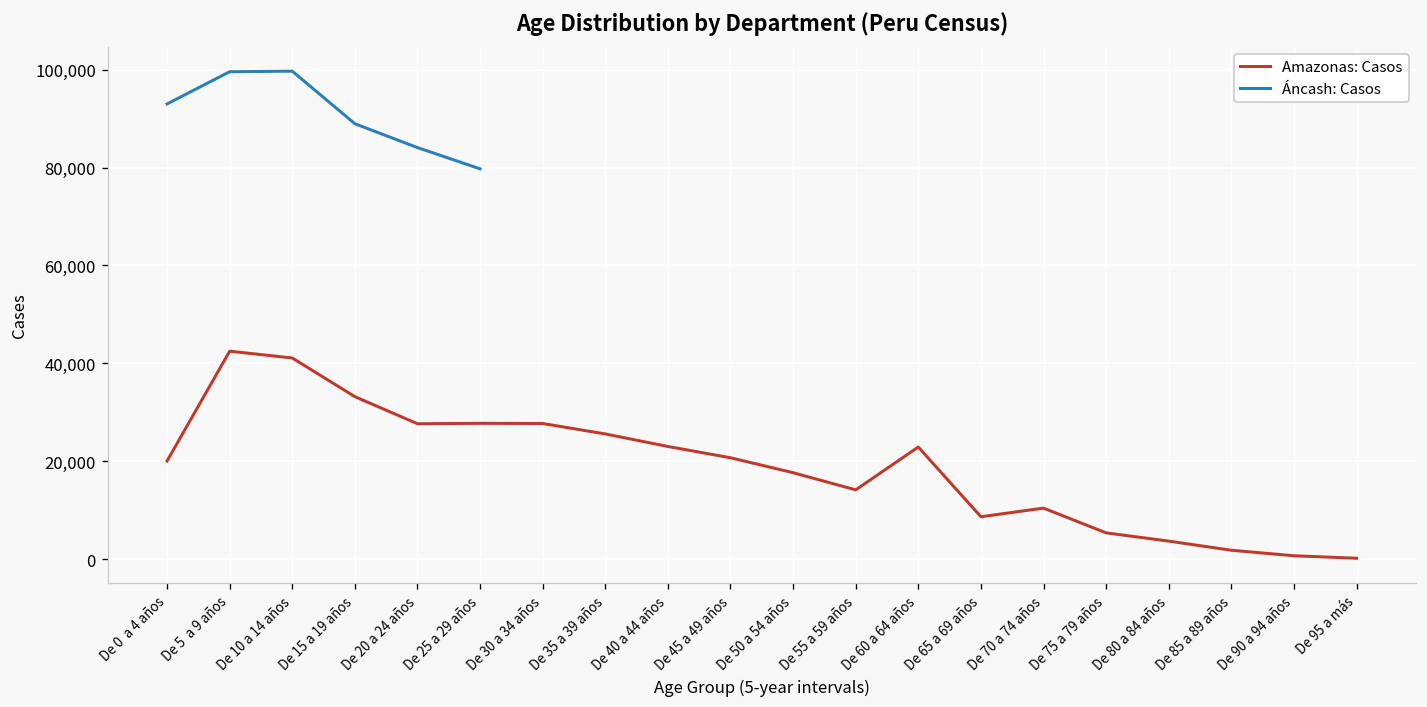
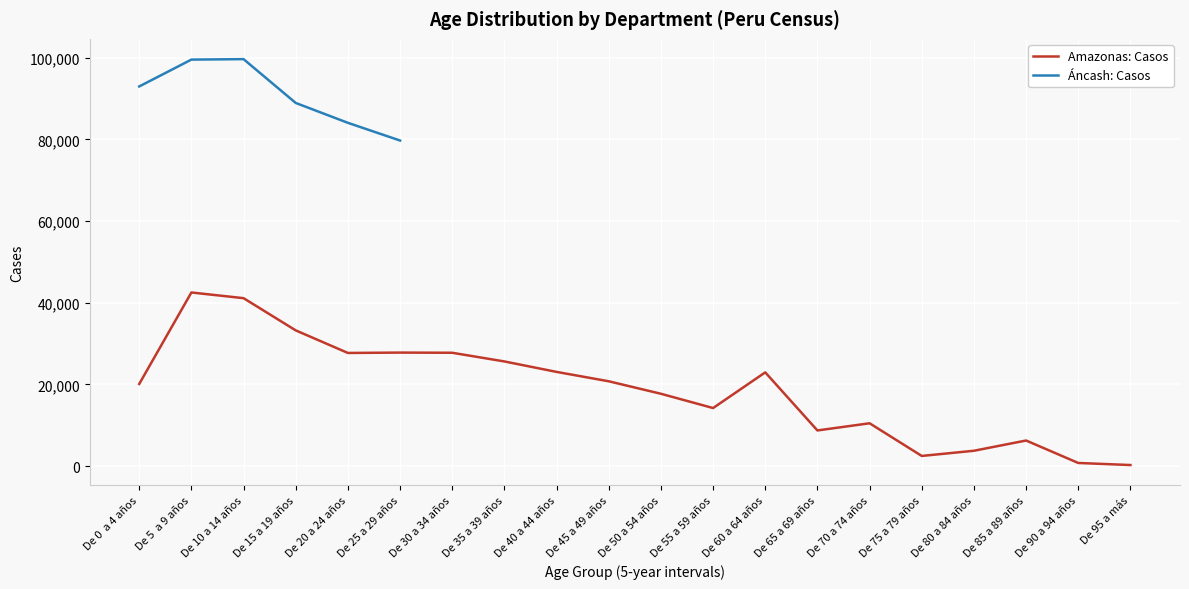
Amazonas: Casos, De 75 a 79 años: 5,000 -> 2,000
Amazonas: Casos, De 85 a 89 años: 2,000 -> 6,000
